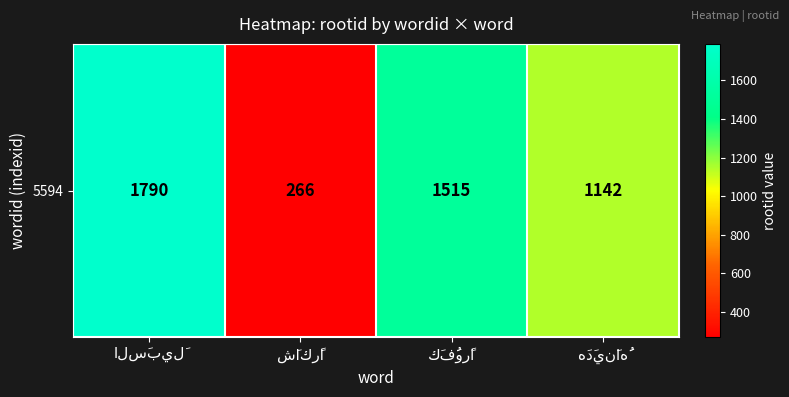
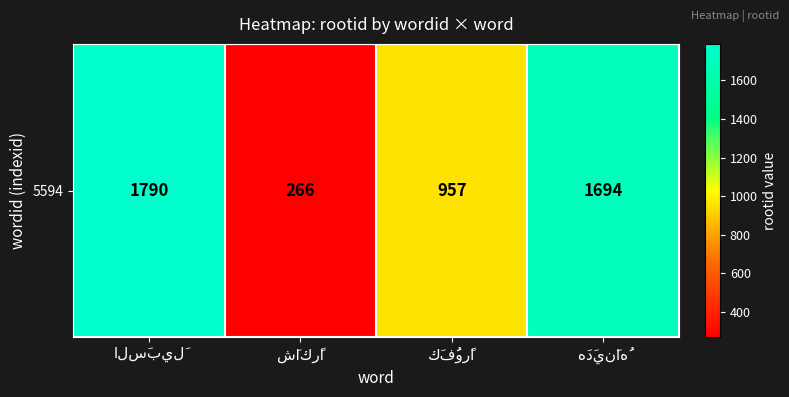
5594, كَفُورًا: 1515 -> 957
5594, هَدَينَاهُ: 1142 -> 1694
